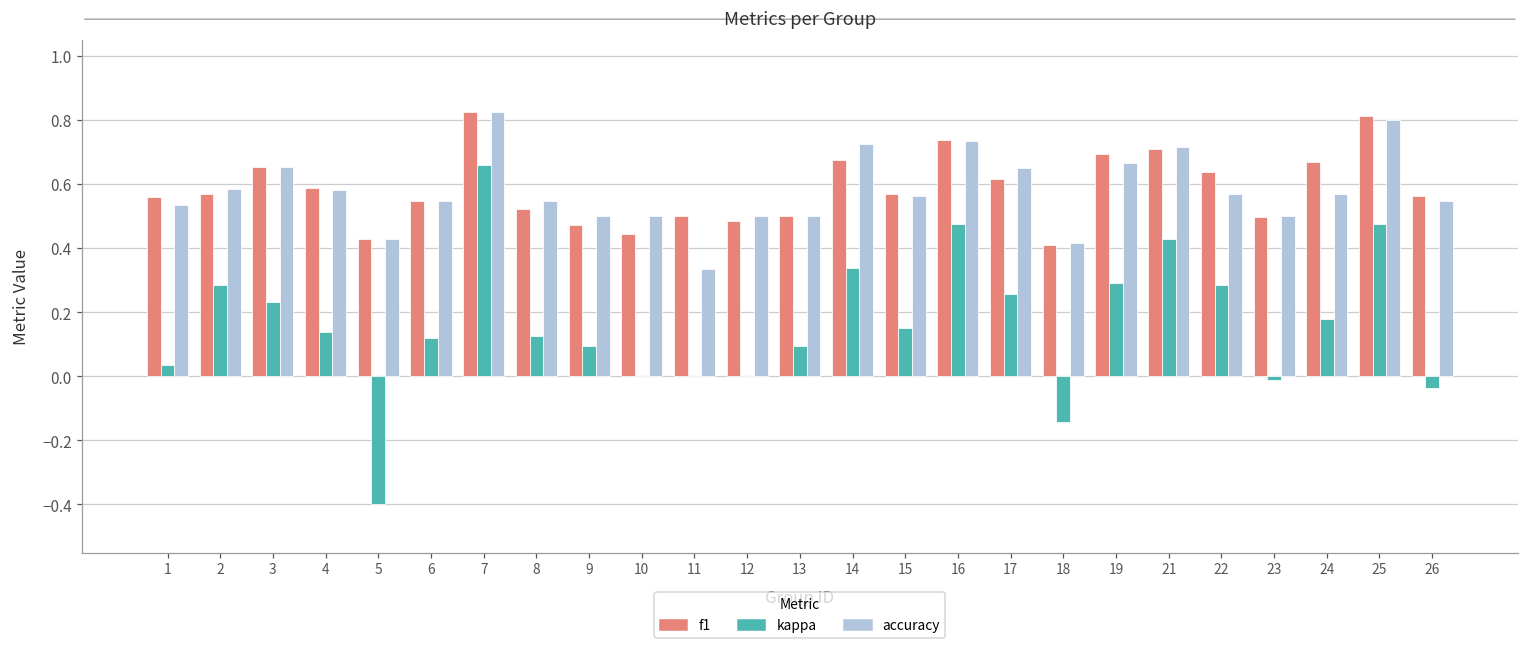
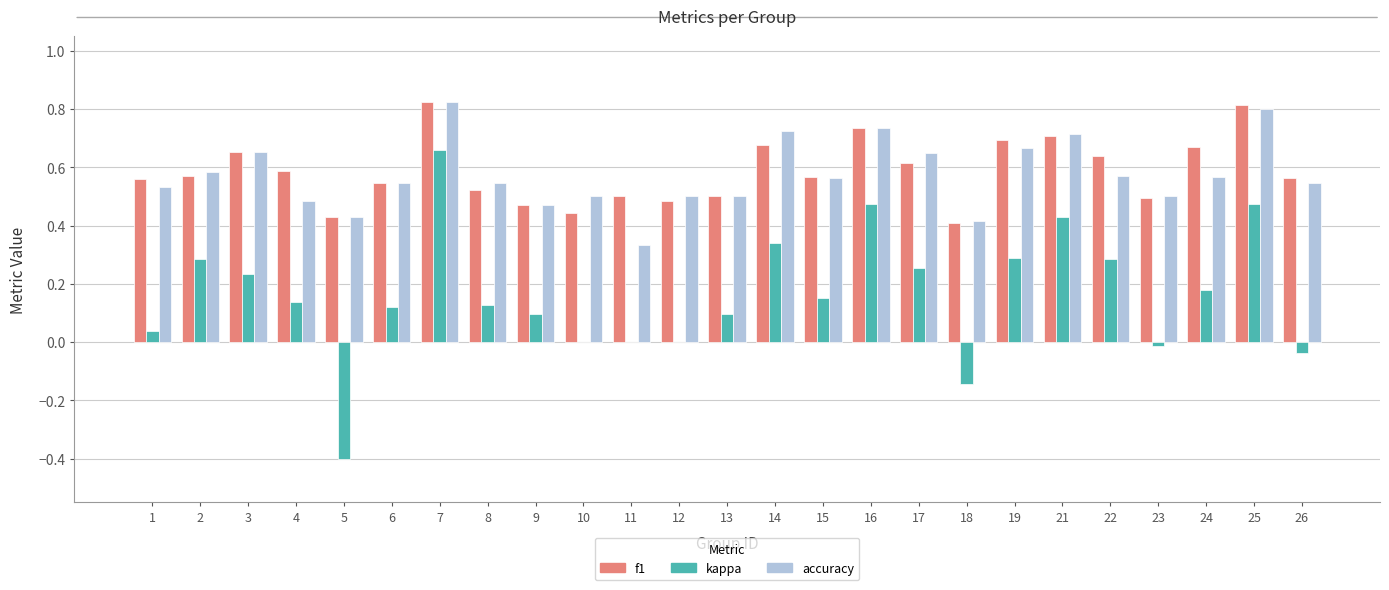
accuracy, 4: 0.58 -> 0.48
accuracy, 9: 0.50 -> 0.47
